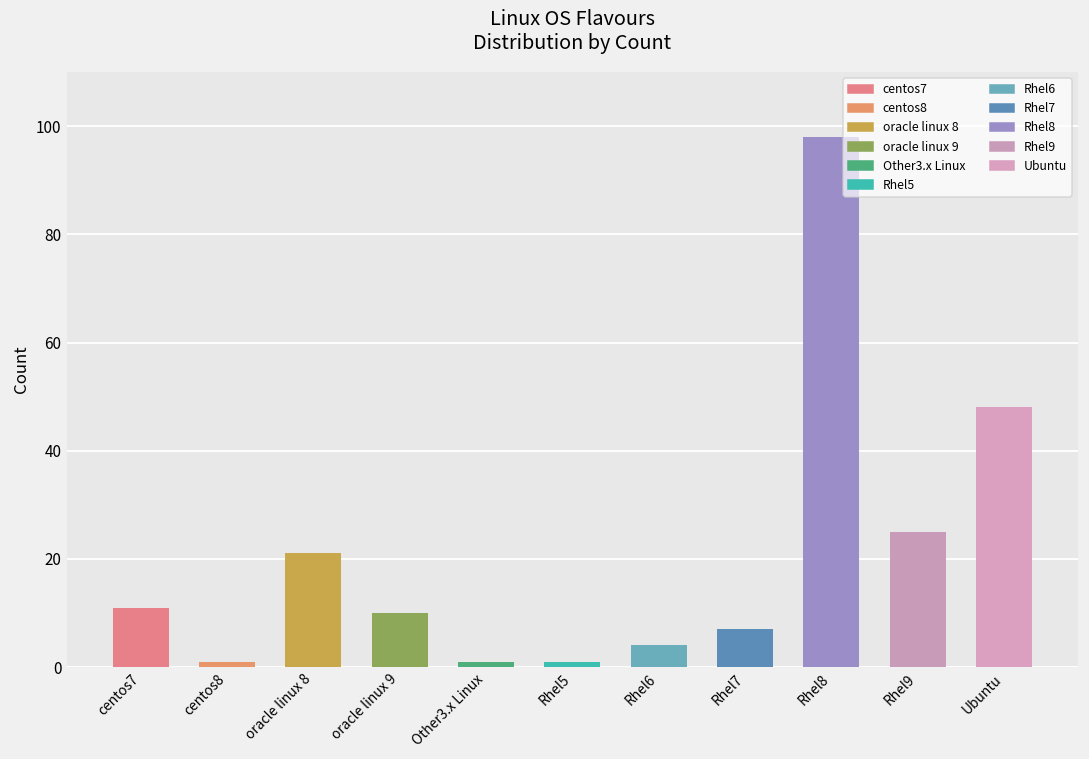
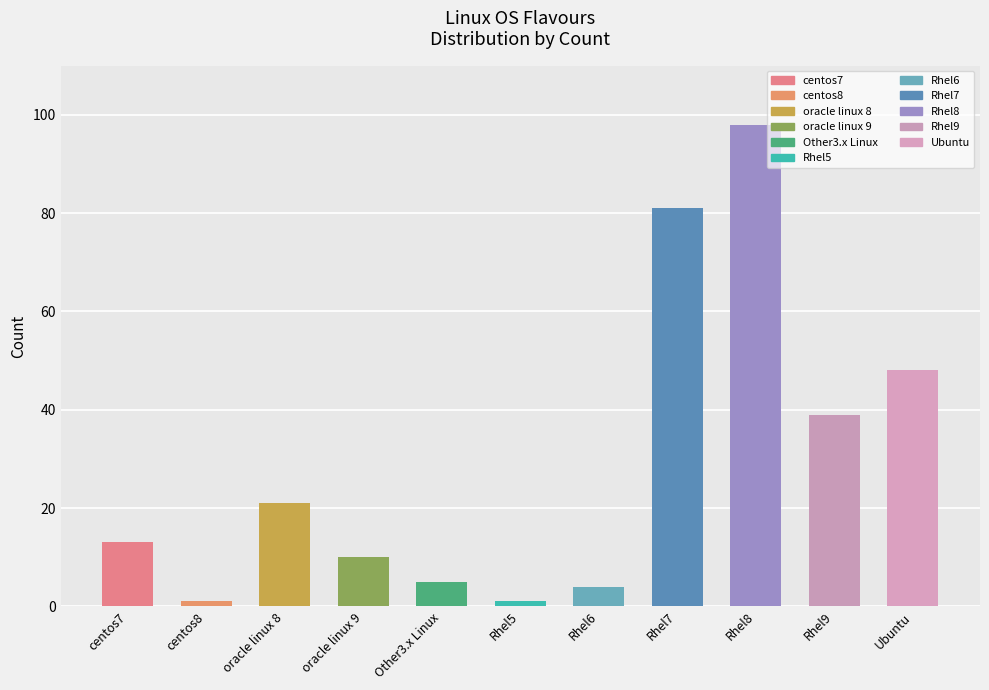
centos7: 11 -> 13
Other3.x Linux: 1 -> 5
Rhel7: 7 -> 81
Rhel9: 25 -> 39
